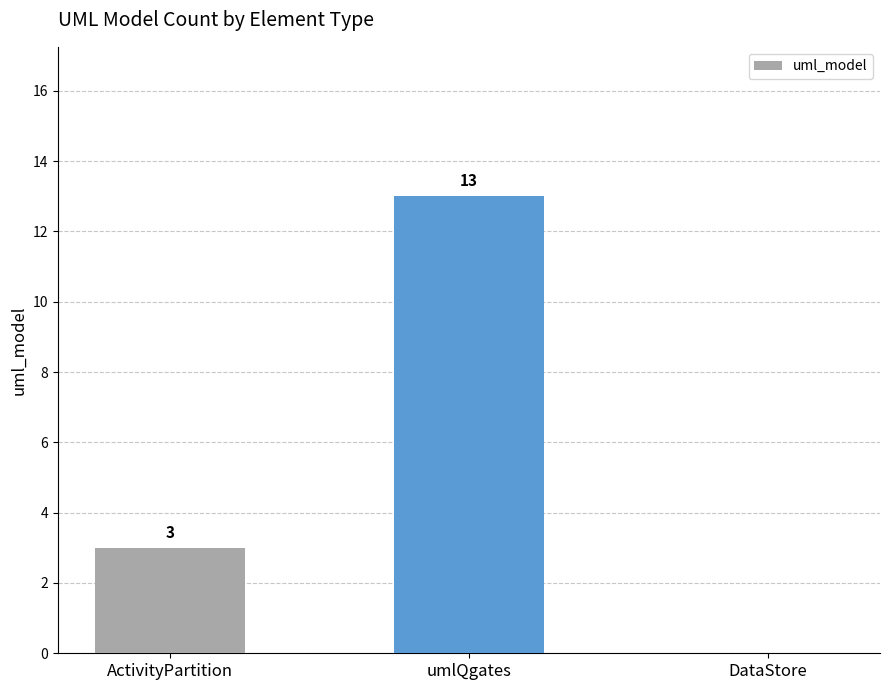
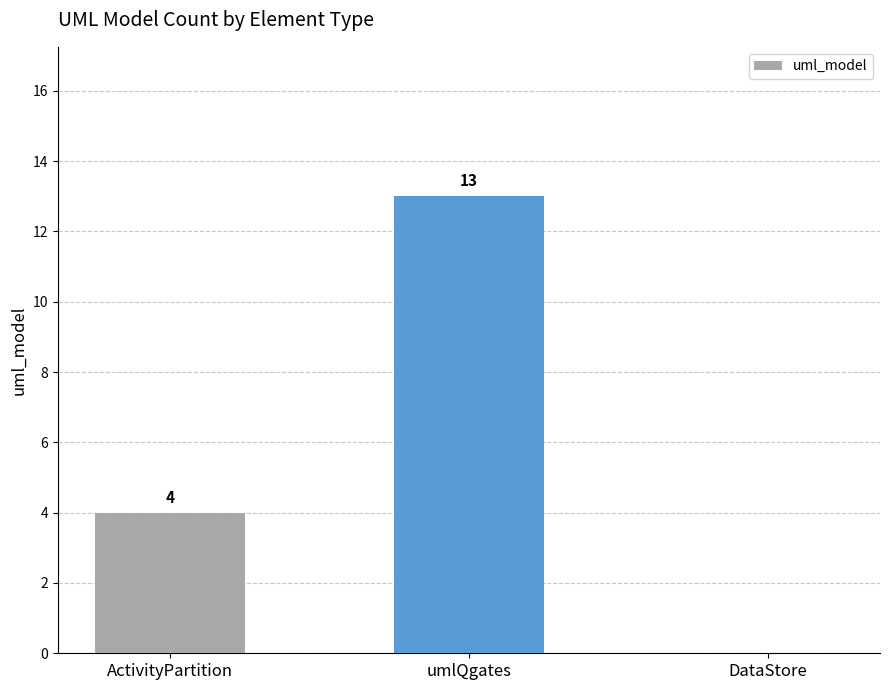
ActivityPartition: 3 -> 4
